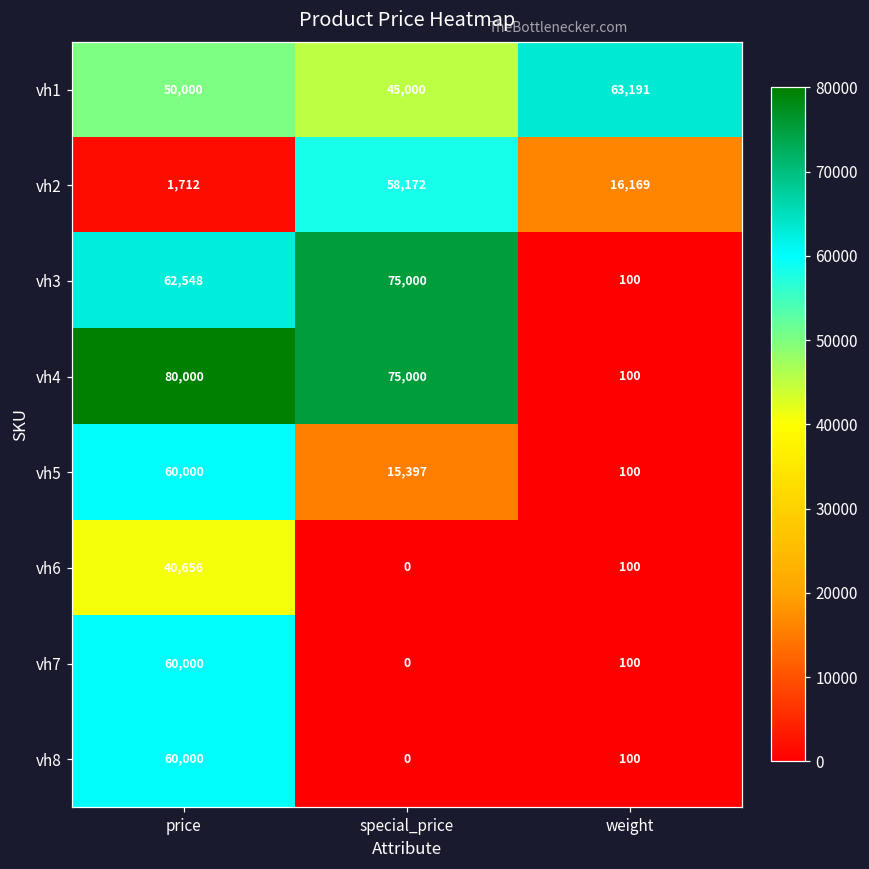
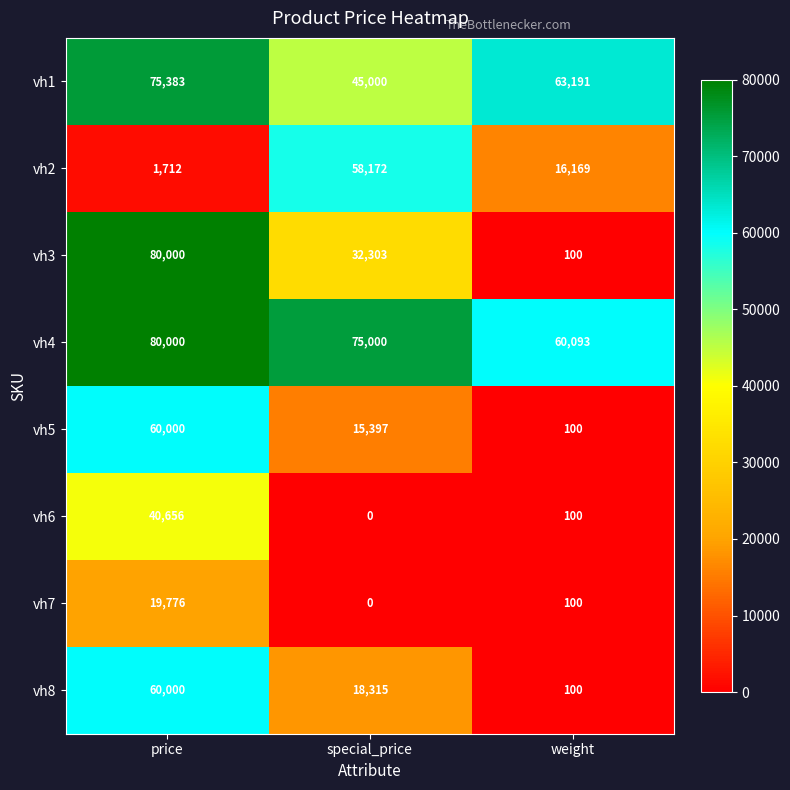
vh1, price: 50,000 -> 75,383
vh3, price: 62,548 -> 80,000
vh3, special_price: 75,000 -> 32,303
vh4, weight: 100 -> 60,093
vh7, price: 60,000 -> 19,776
vh8, special_price: 0 -> 18,315
